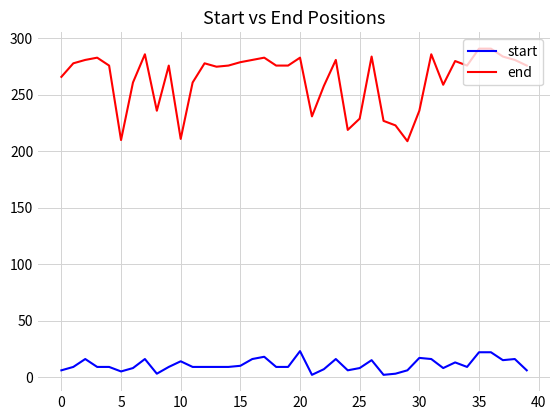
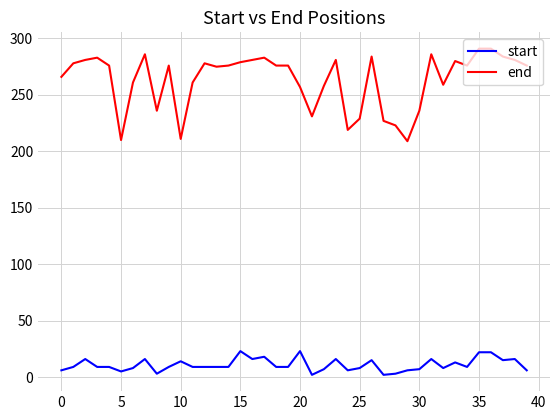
start, 15: 10 -> 23
end, 20: 283 -> 257
start, 30: 17 -> 7
